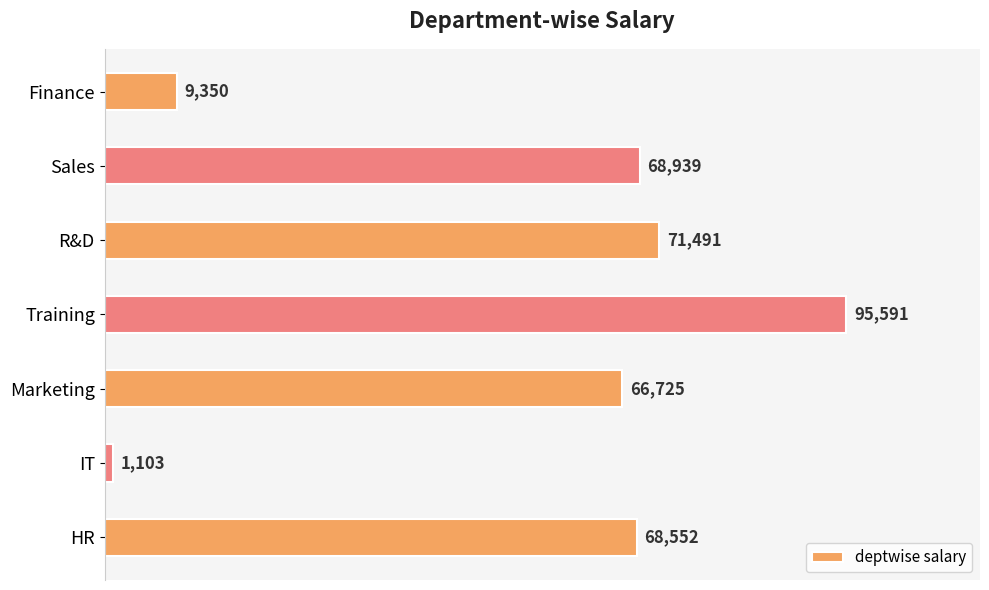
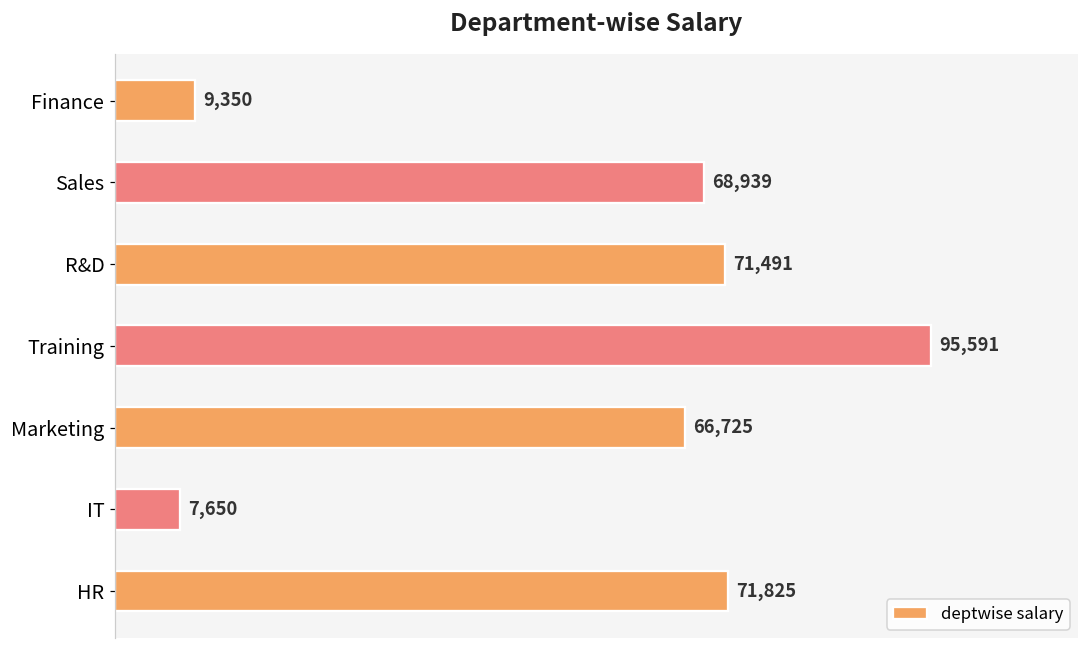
IT: 1,103 -> 7,650
HR: 68,552 -> 71,825
